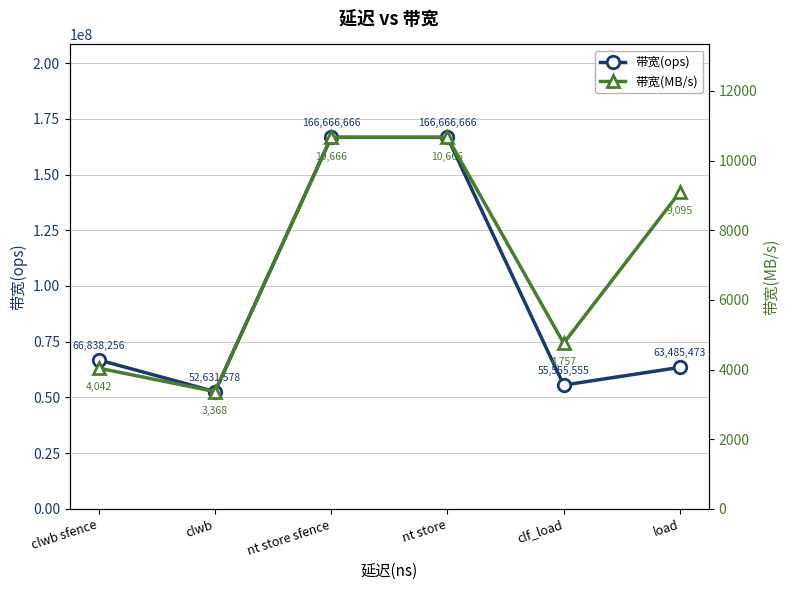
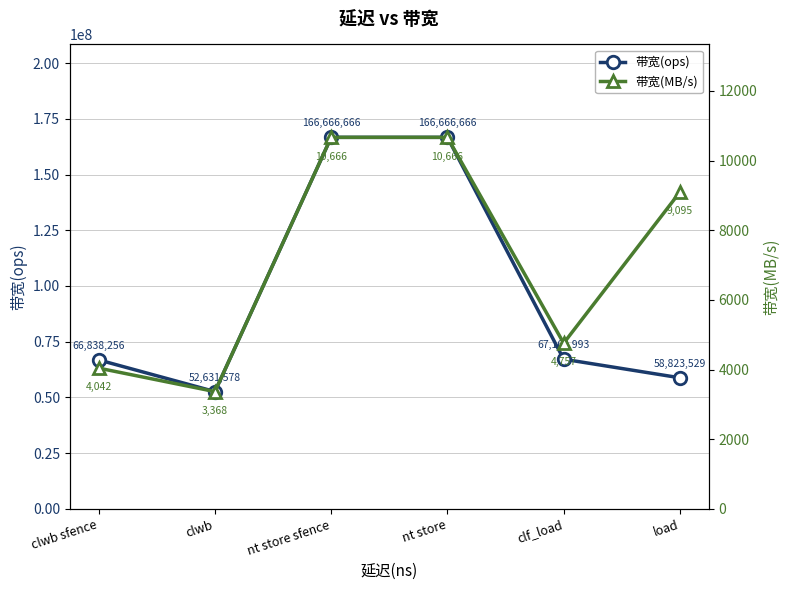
带宽(ops), clf_load: 55,555,555 -> 67,160,993
带宽(ops), load: 63,485,473 -> 58,823,529
